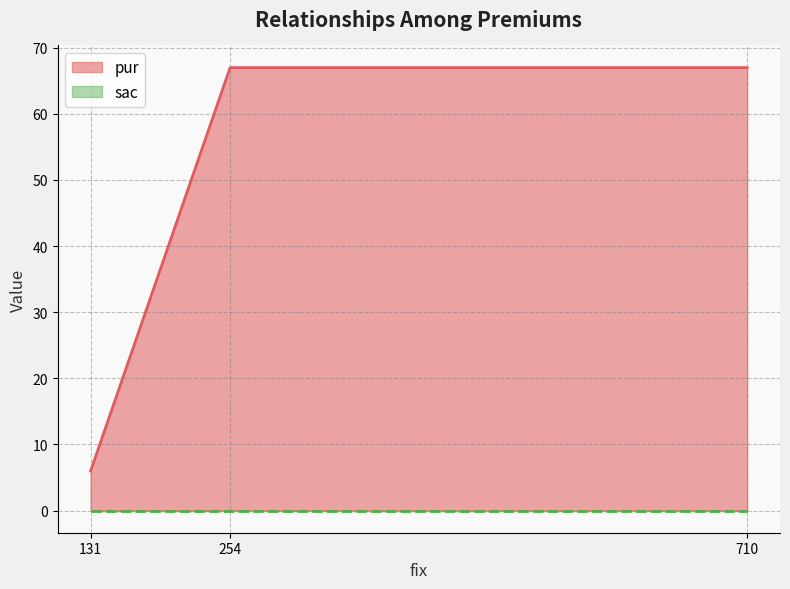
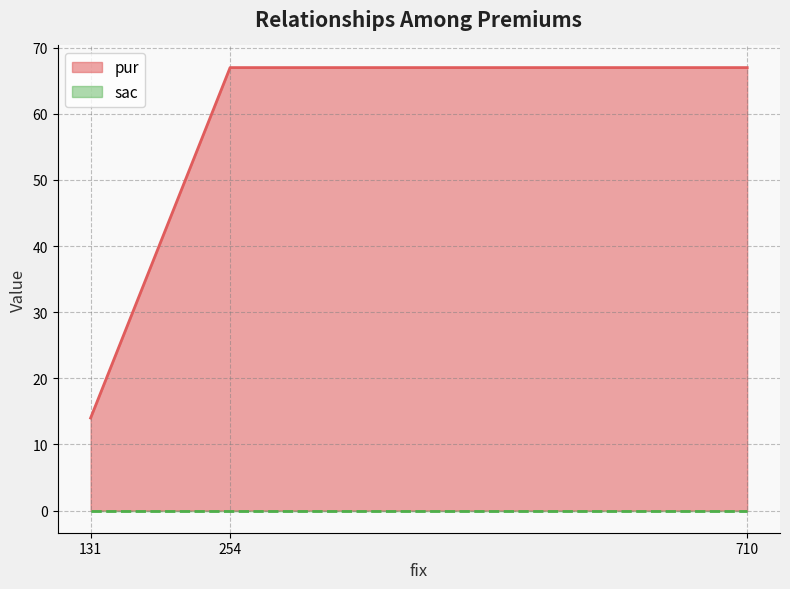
pur, 131: 6 -> 14
